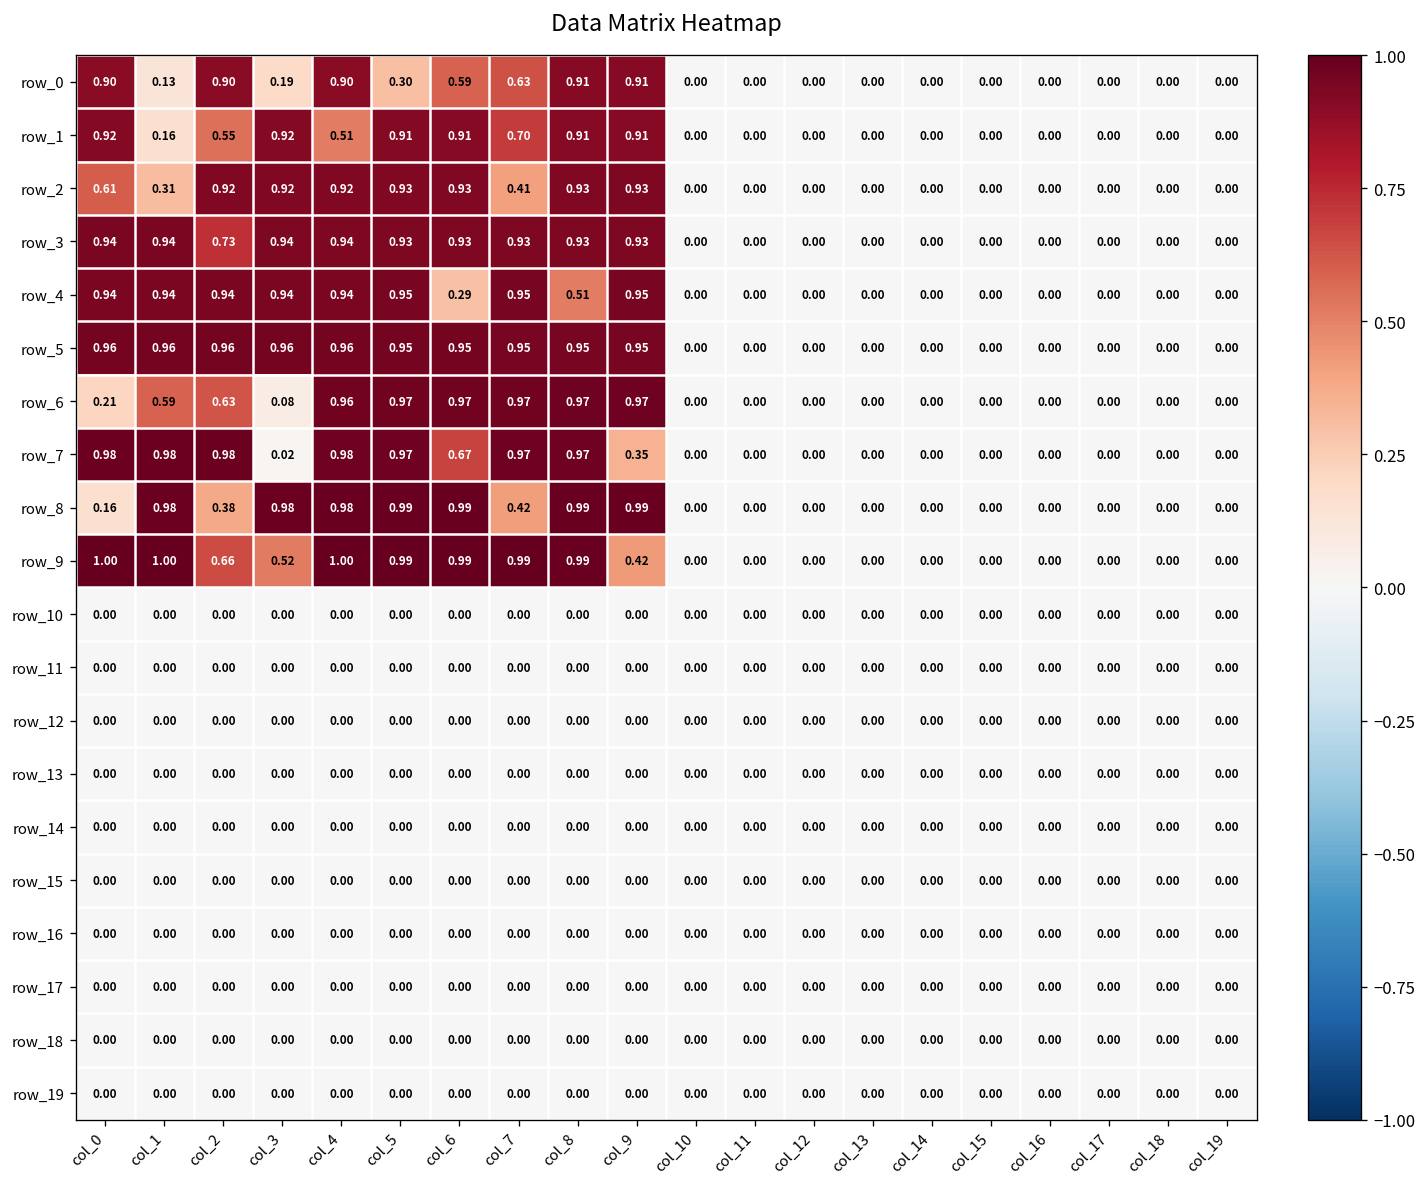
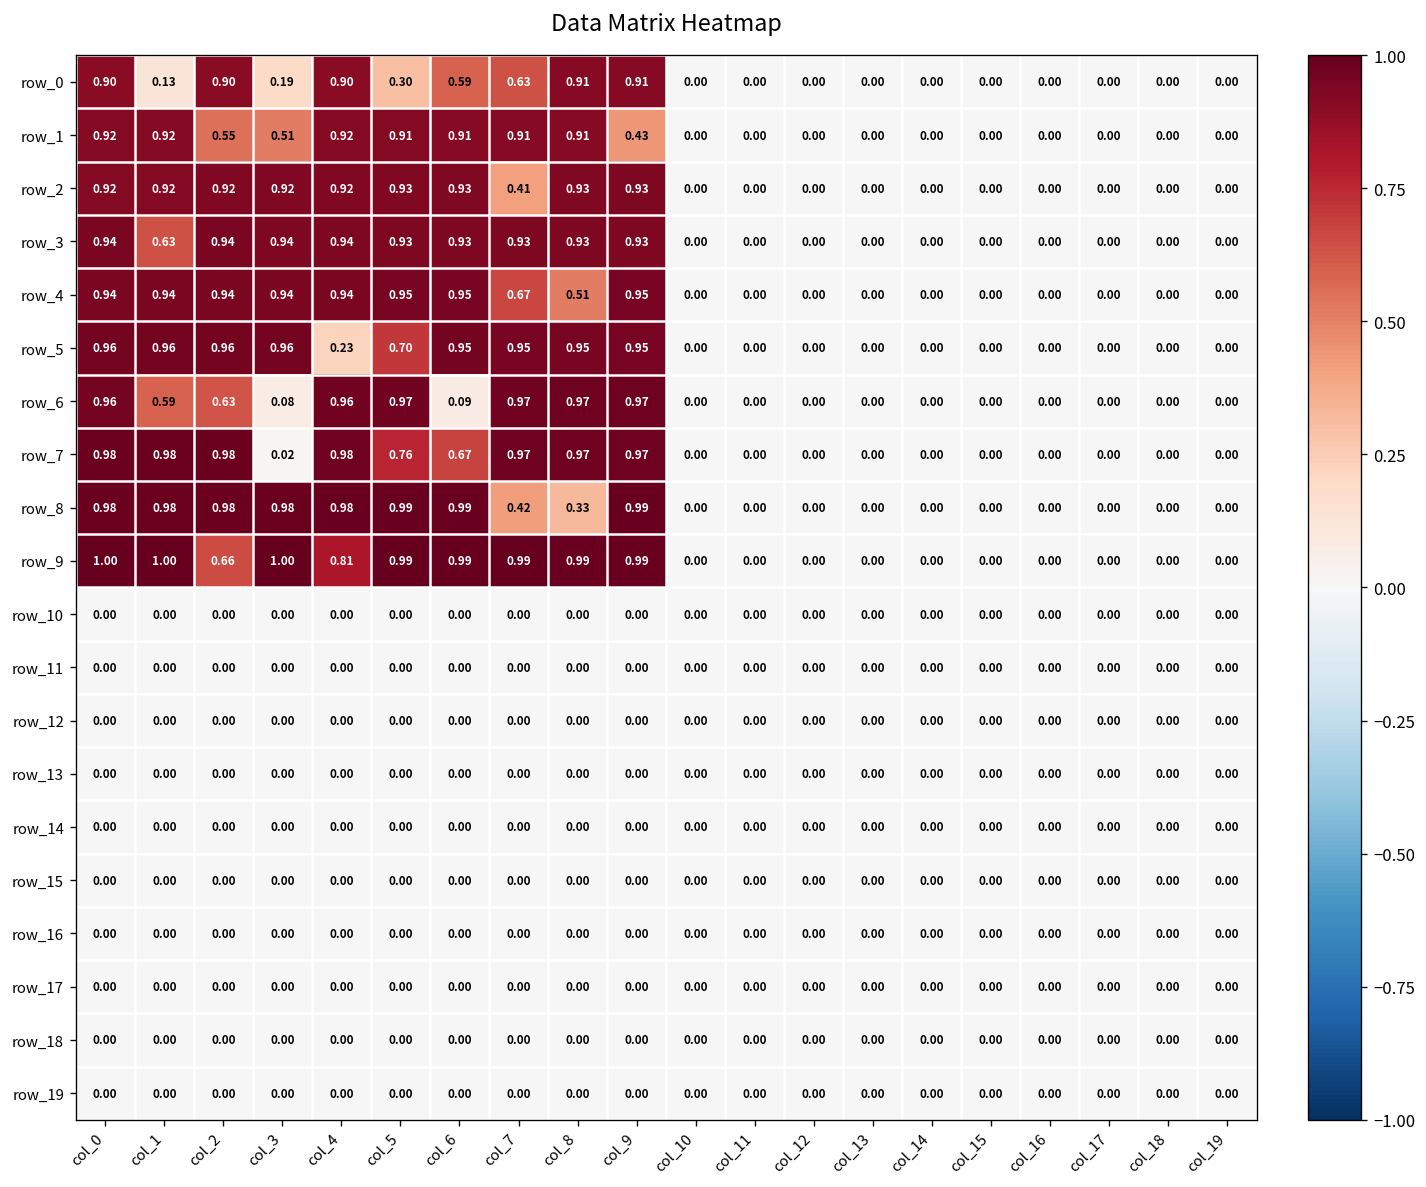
row_1, col_1: 0.16 -> 0.92
row_1, col_3: 0.92 -> 0.51
row_1, col_4: 0.51 -> 0.92
row_1, col_7: 0.70 -> 0.91
row_1, col_9: 0.91 -> 0.43
row_2, col_0: 0.61 -> 0.92
row_2, col_1: 0.31 -> 0.92
row_3, col_1: 0.94 -> 0.63
row_3, col_2: 0.73 -> 0.94
row_4, col_6: 0.29 -> 0.95
row_4, col_7: 0.95 -> 0.67
row_5, col_4: 0.96 -> 0.23
row_5, col_5: 0.95 -> 0.70
row_6, col_0: 0.21 -> 0.96
row_6, col_6: 0.97 -> 0.09
row_7, col_5: 0.97 -> 0.76
row_7, col_9: 0.35 -> 0.97
row_8, col_0: 0.16 -> 0.98
row_8, col_2: 0.38 -> 0.98
row_8, col_8: 0.99 -> 0.33
row_9, col_3: 0.52 -> 1.00
row_9, col_4: 1.00 -> 0.81
row_9, col_9: 0.42 -> 0.99
